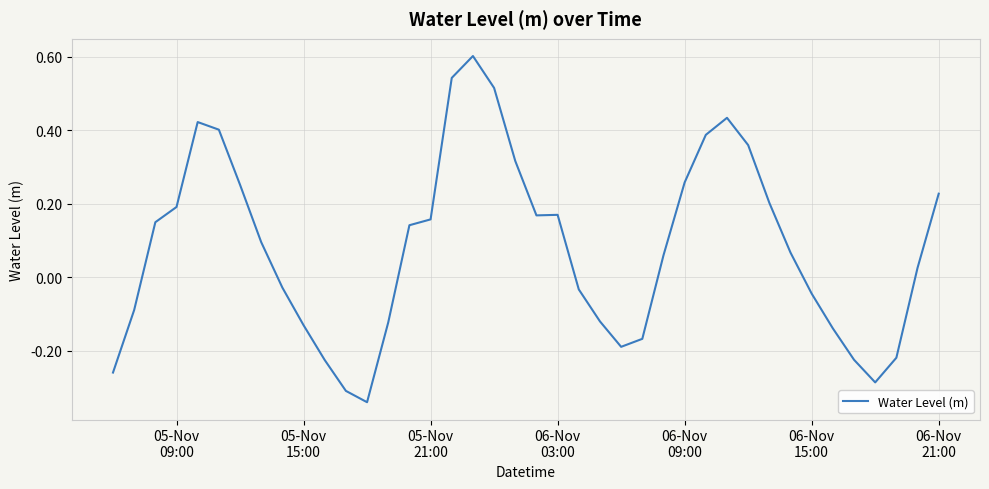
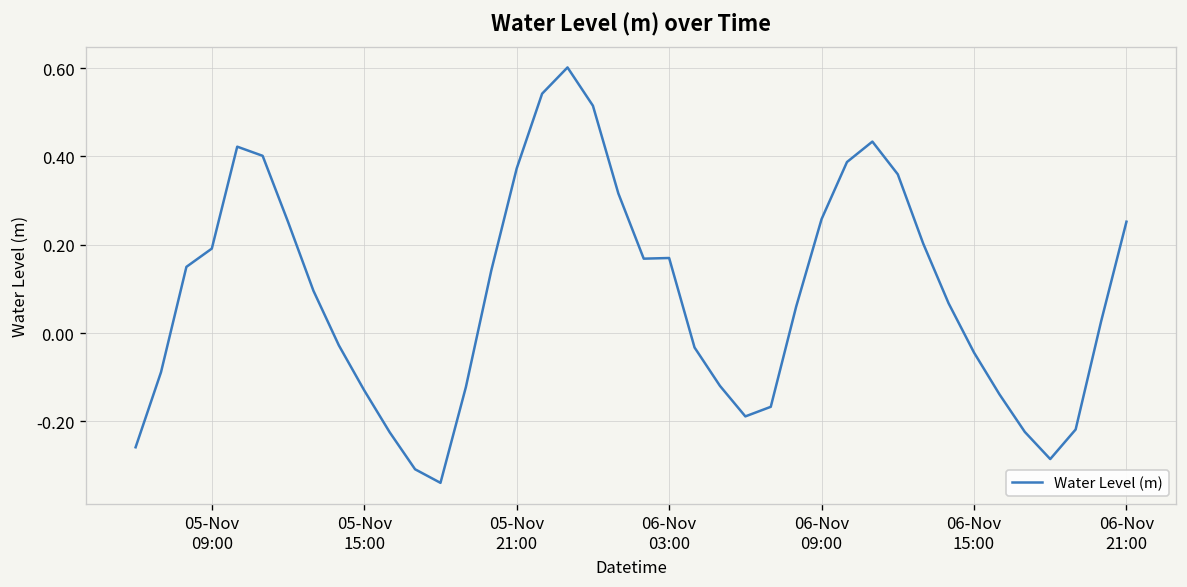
05-Nov 21:00: 0.16 -> 0.37
06-Nov 21:00: 0.23 -> 0.25
